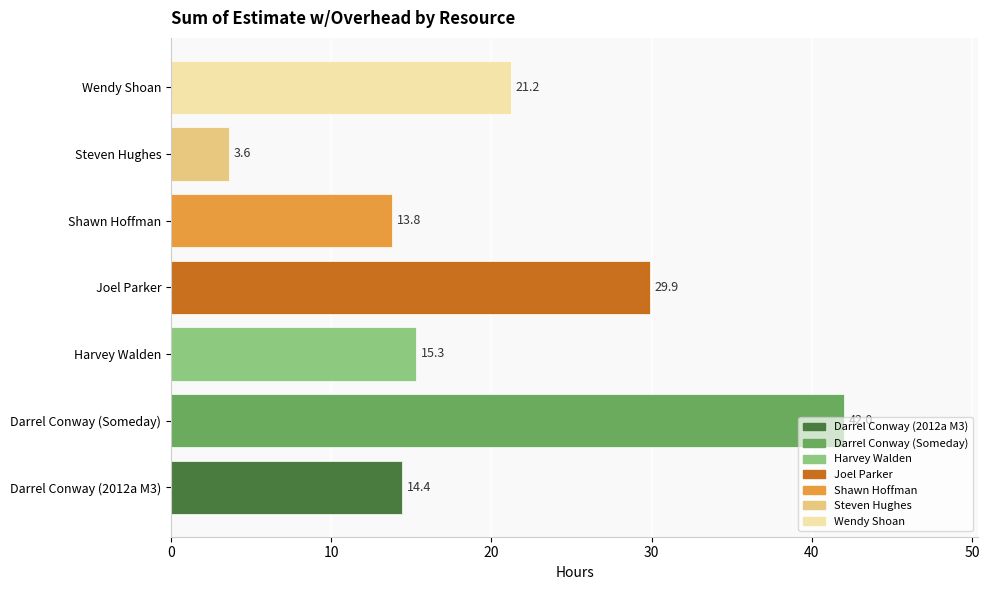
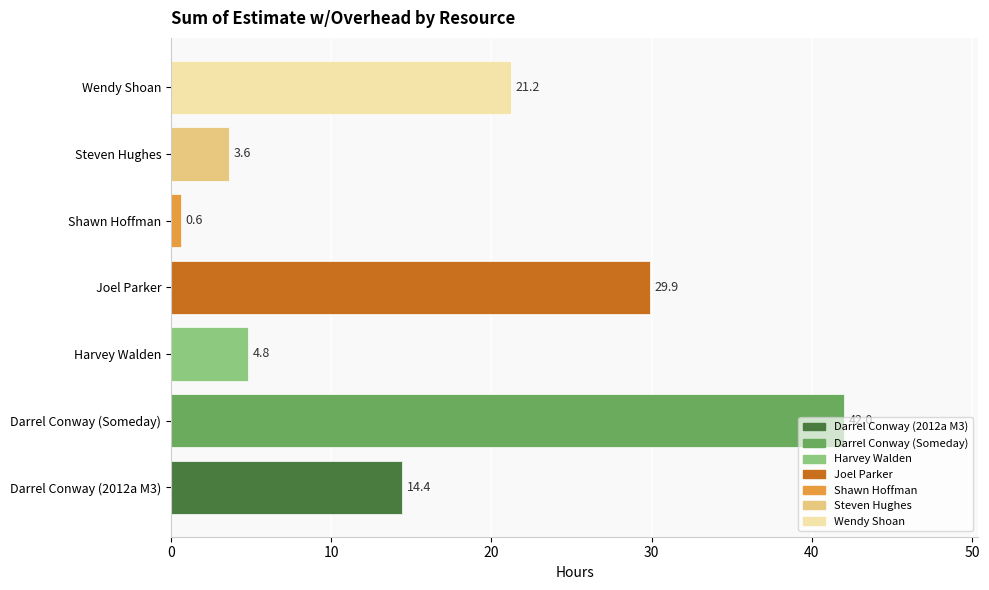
Shawn Hoffman: 13.8 -> 0.6
Harvey Walden: 15.3 -> 4.8
